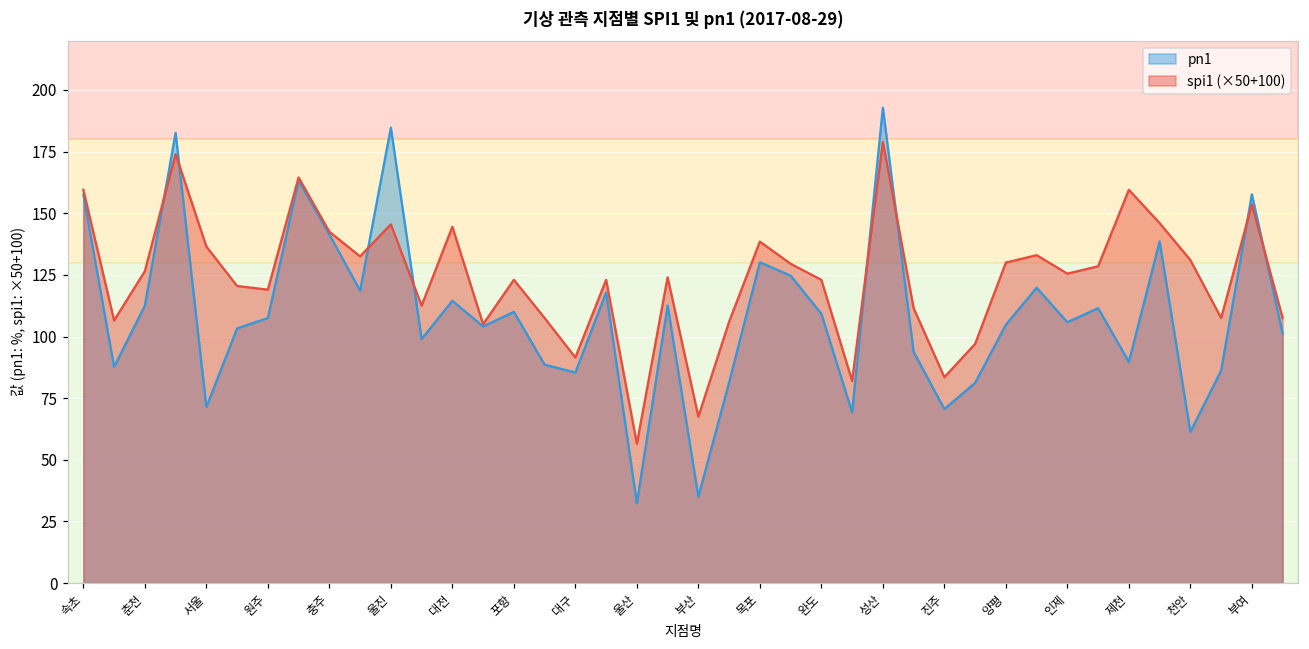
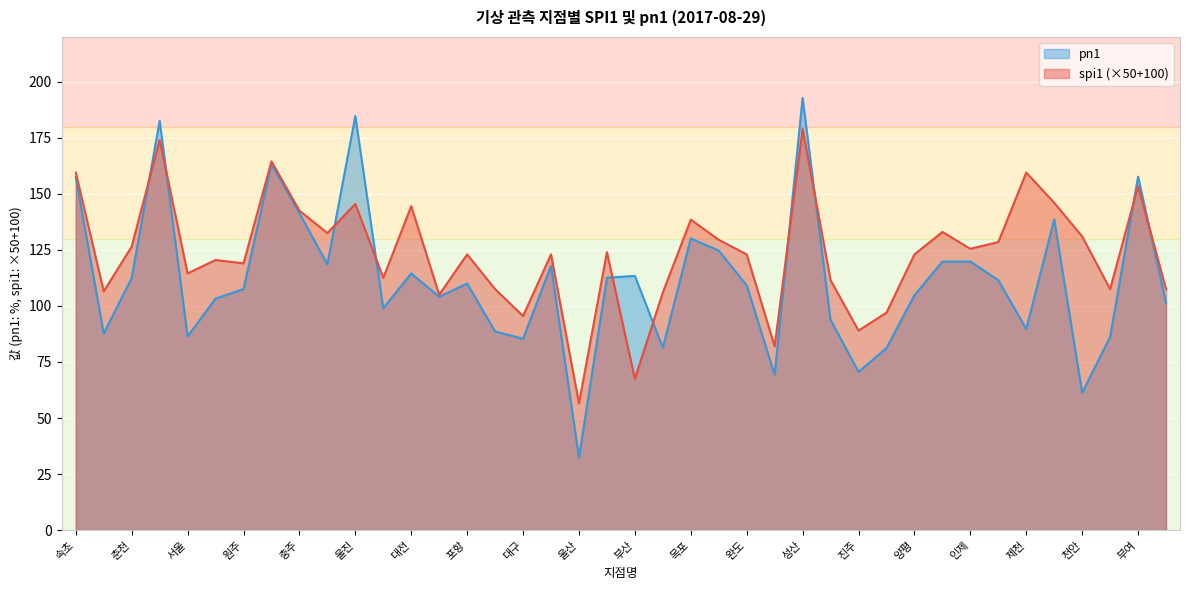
pn1, 서울: 71 -> 86
spi1 (×50+100), 서울: 137 -> 115
spi1 (×50+100), 대구: 92 -> 96
pn1, 부산: 35 -> 113
spi1 (×50+100), 진주: 84 -> 89
spi1 (×50+100), 양평: 130 -> 123
pn1, 인제: 106 -> 120
